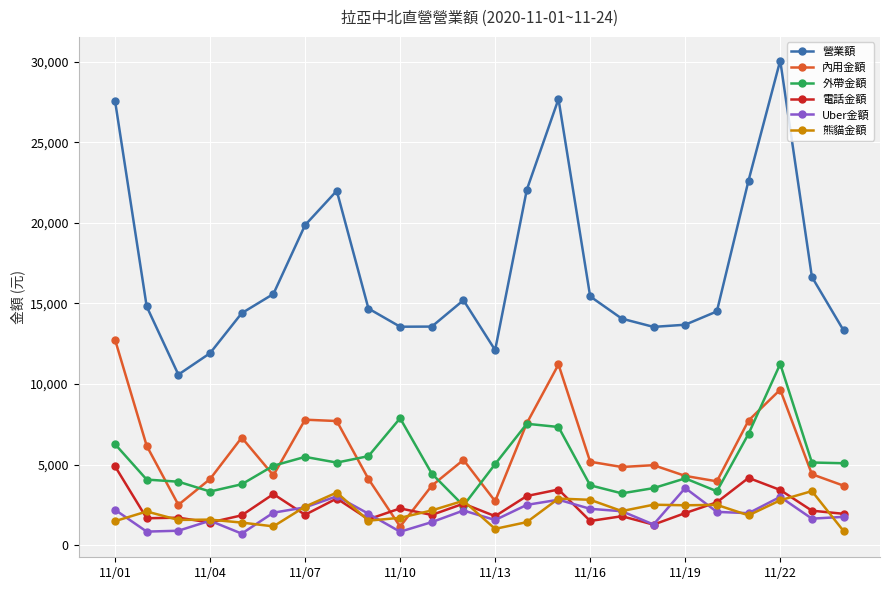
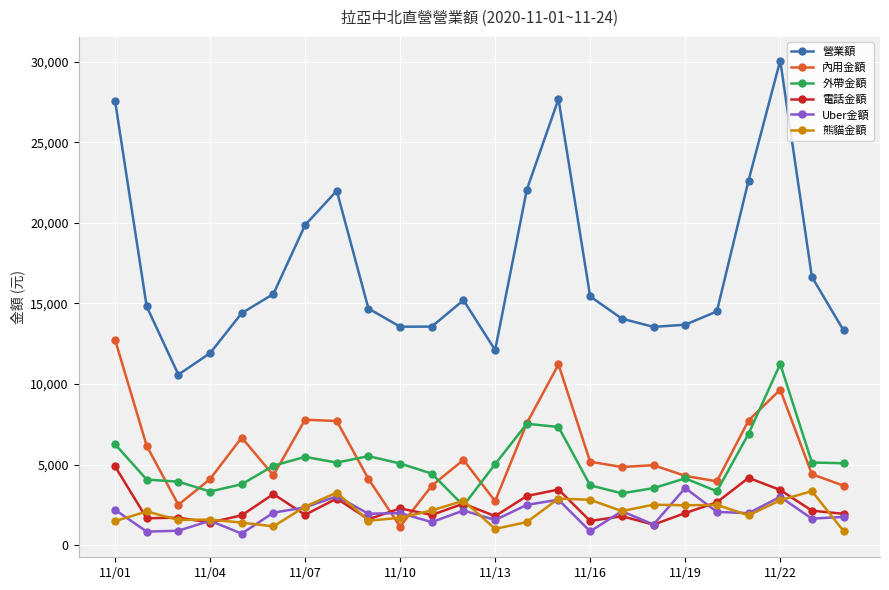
外帶金額, 11/10: 7,900 -> 5,100
Uber金額, 11/10: 800 -> 2,000
Uber金額, 11/16: 2,300 -> 900
